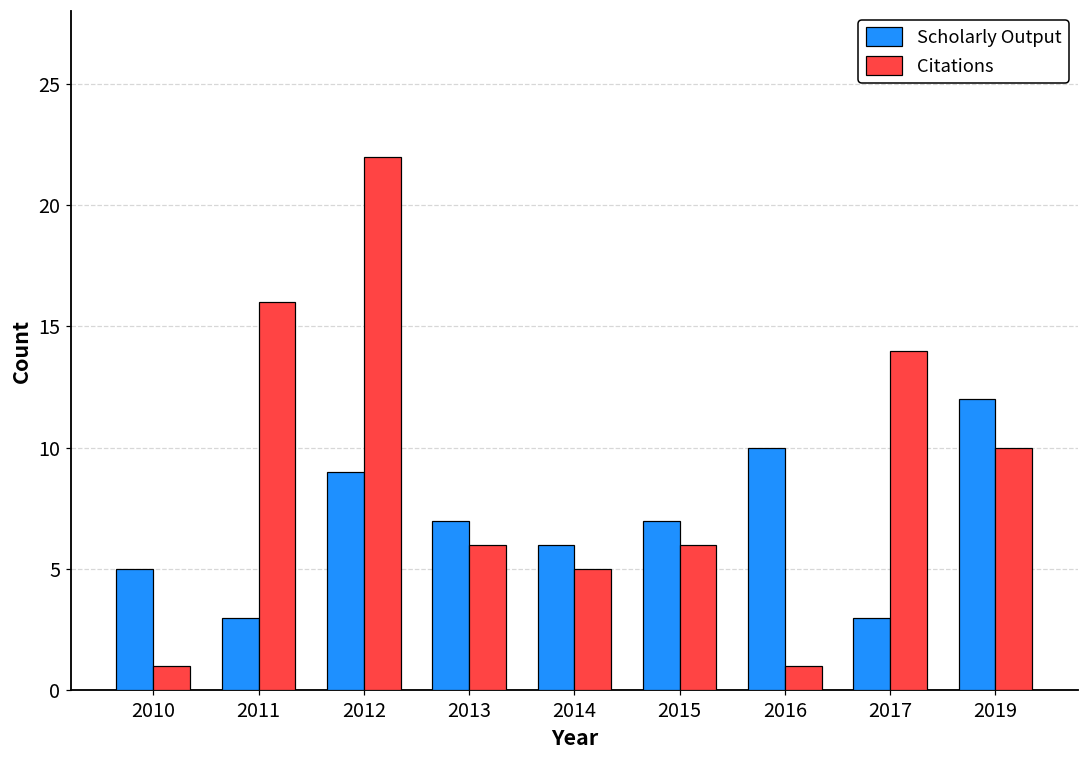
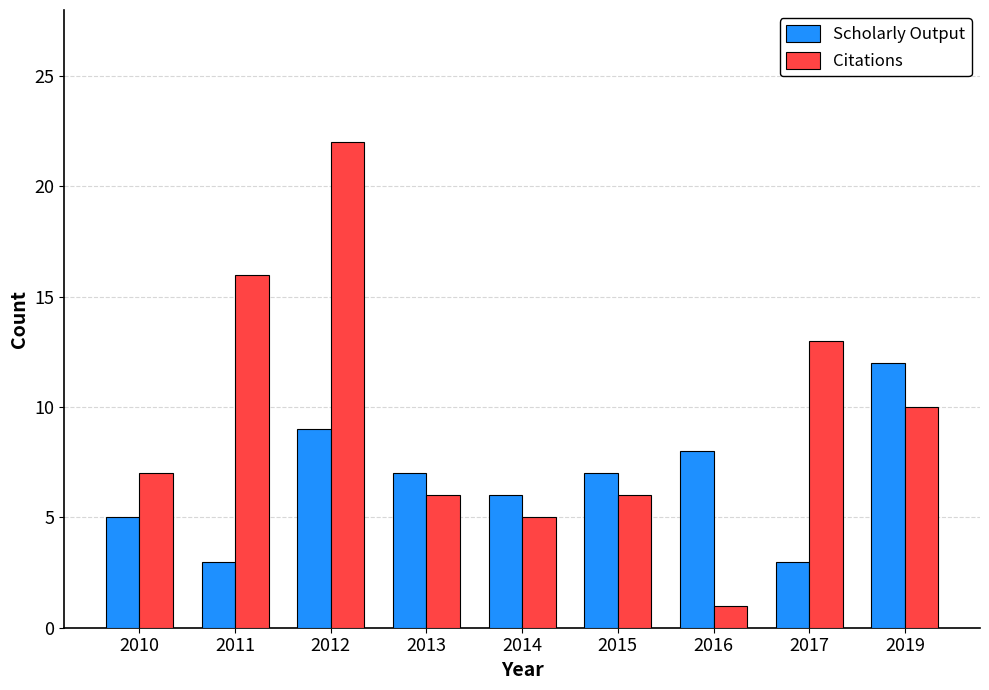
Citations, 2010: 1 -> 7
Scholarly Output, 2016: 10 -> 8
Citations, 2017: 14 -> 13
